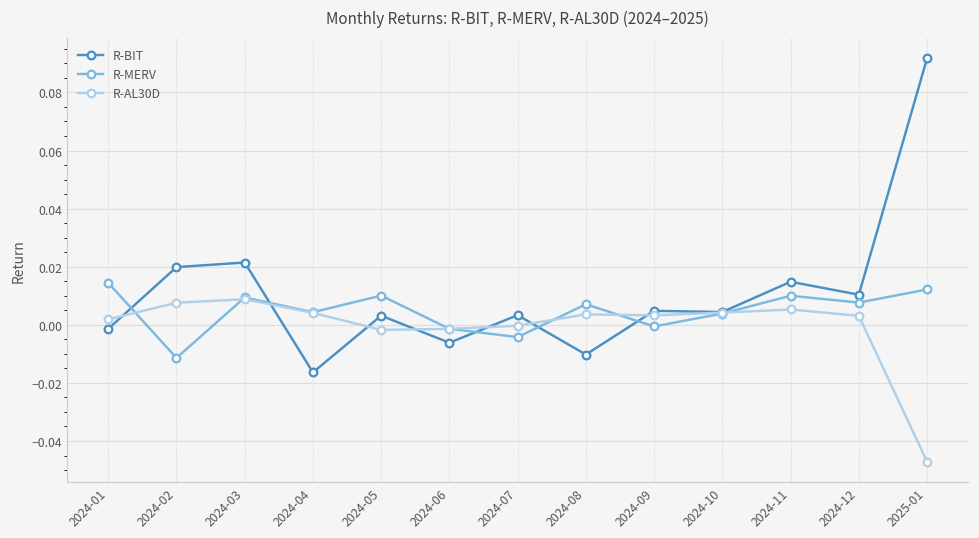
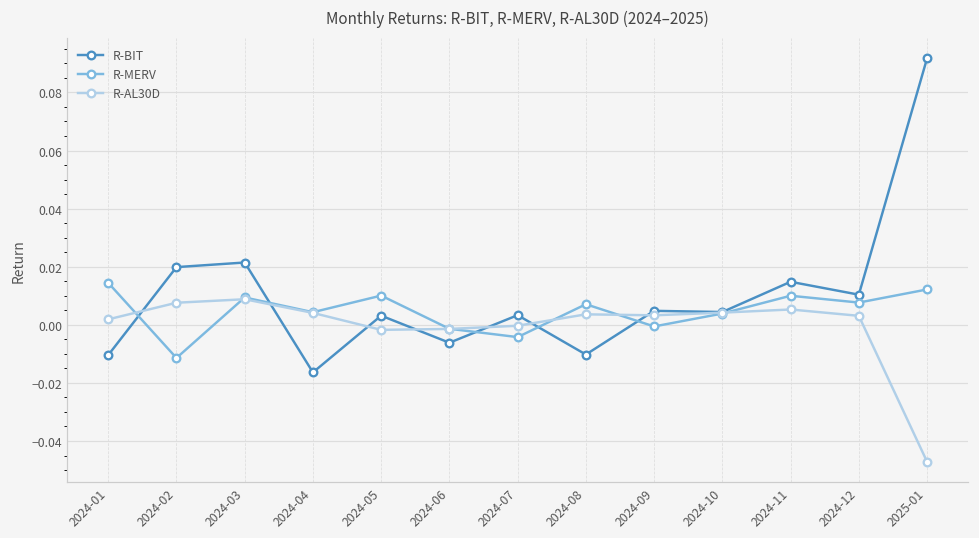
R-BIT, 2024-01: -0.001 -> -0.010
